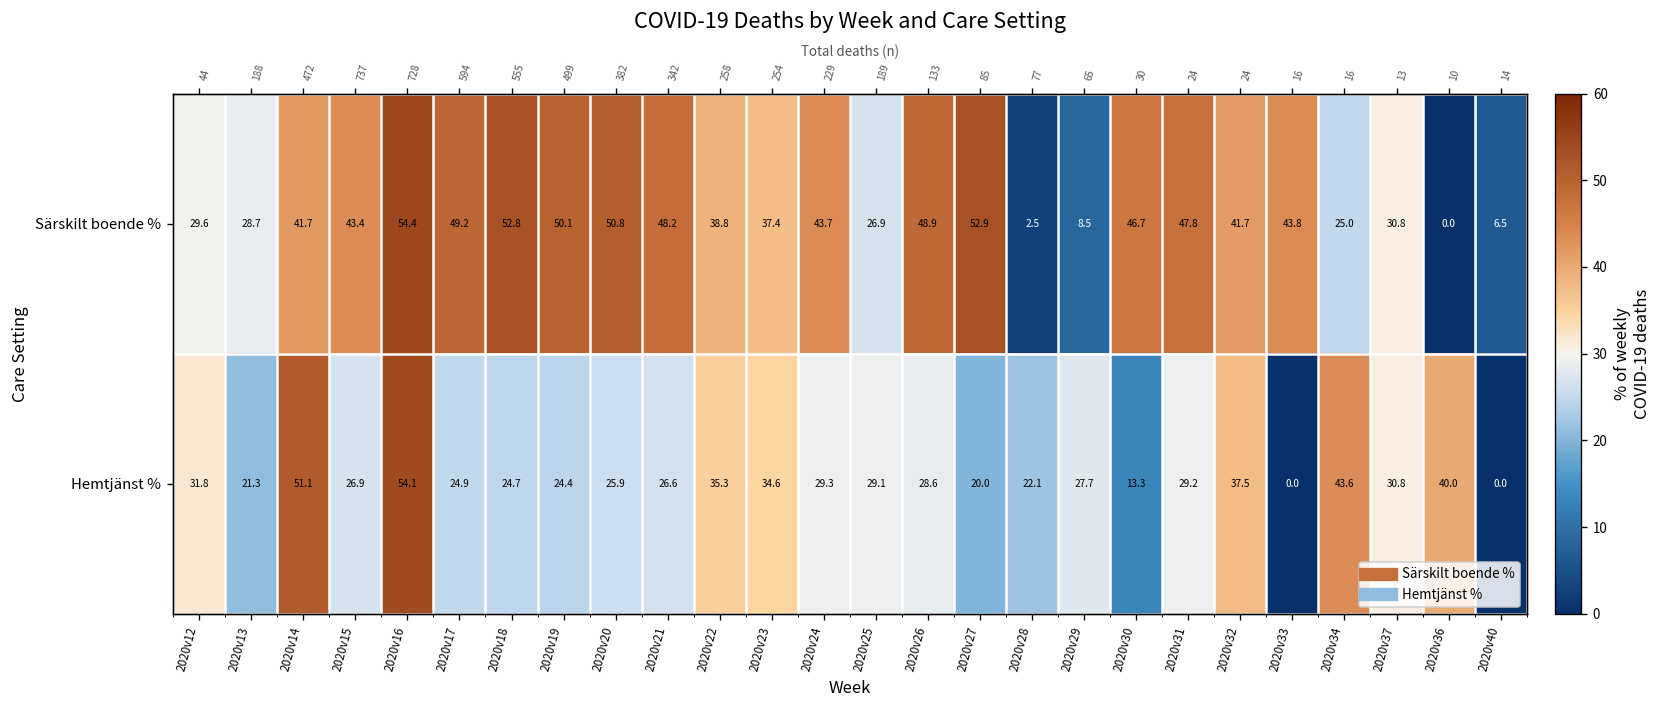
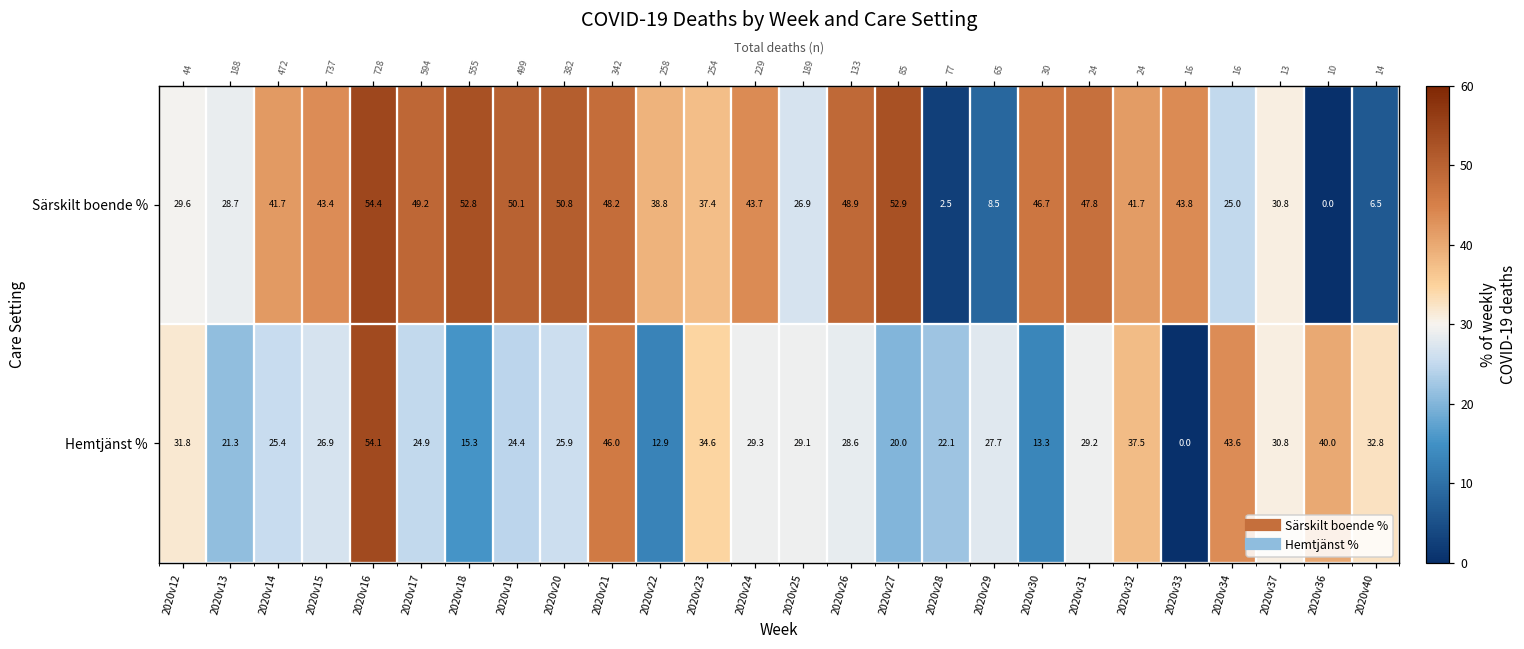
Hemtjänst %, 2020v14: 51.1 -> 25.4
Hemtjänst %, 2020v18: 24.7 -> 15.3
Hemtjänst %, 2020v21: 26.6 -> 46.0
Hemtjänst %, 2020v22: 35.3 -> 12.9
Hemtjänst %, 2020v40: 0.0 -> 32.8
